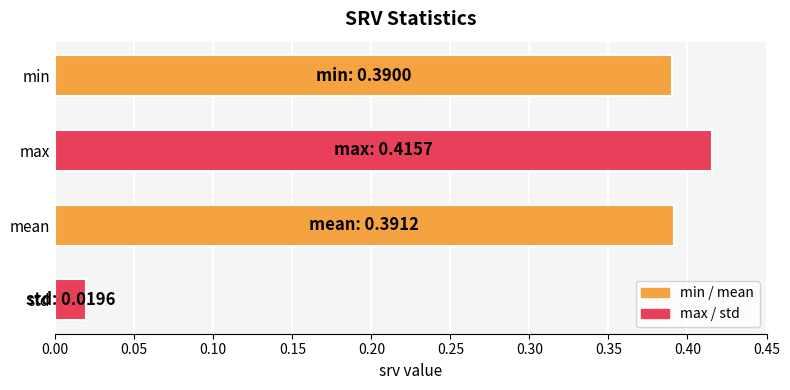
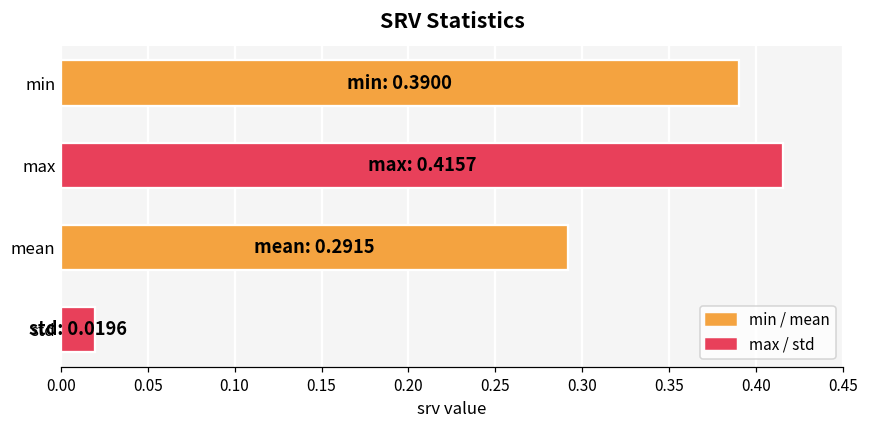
mean: 0.3912 -> 0.2915
